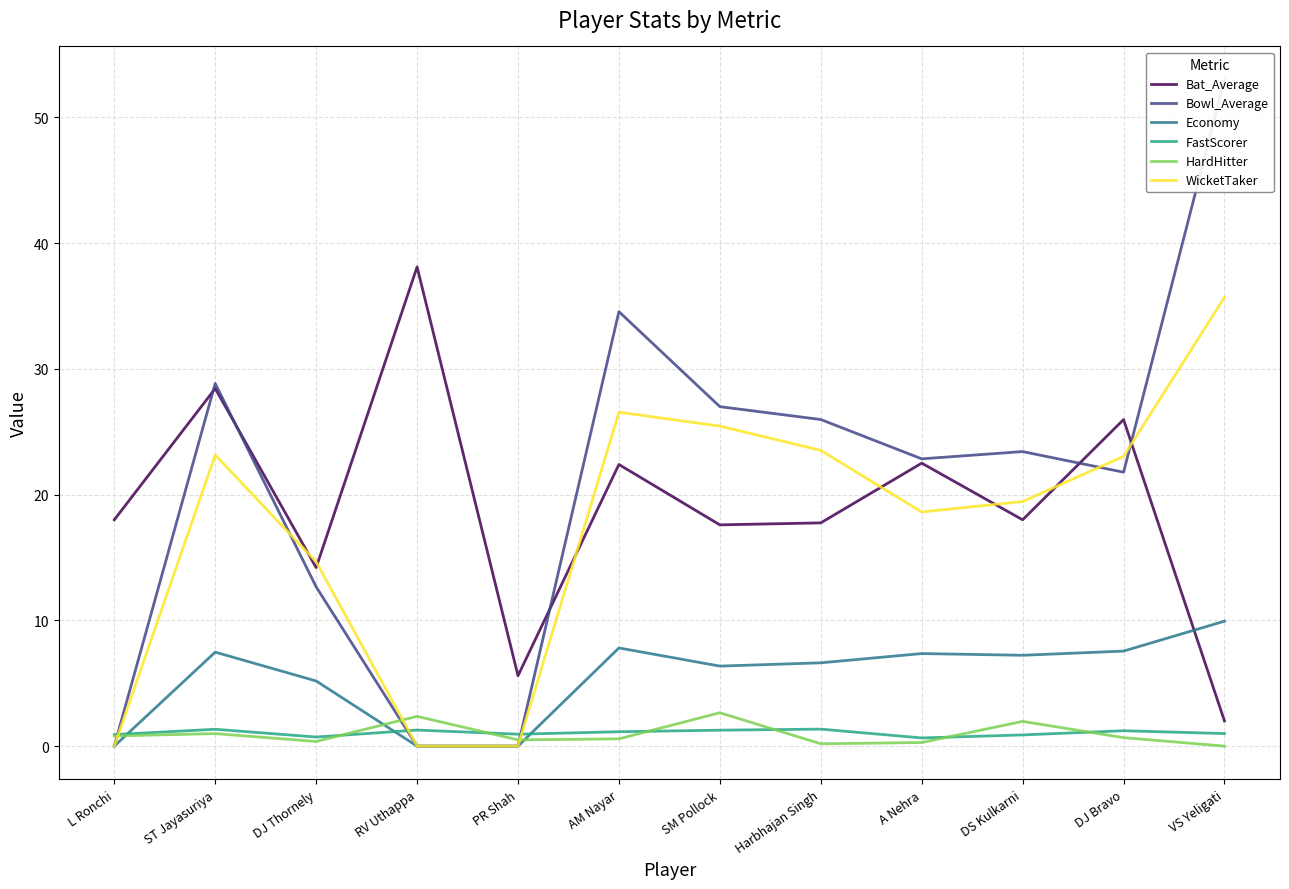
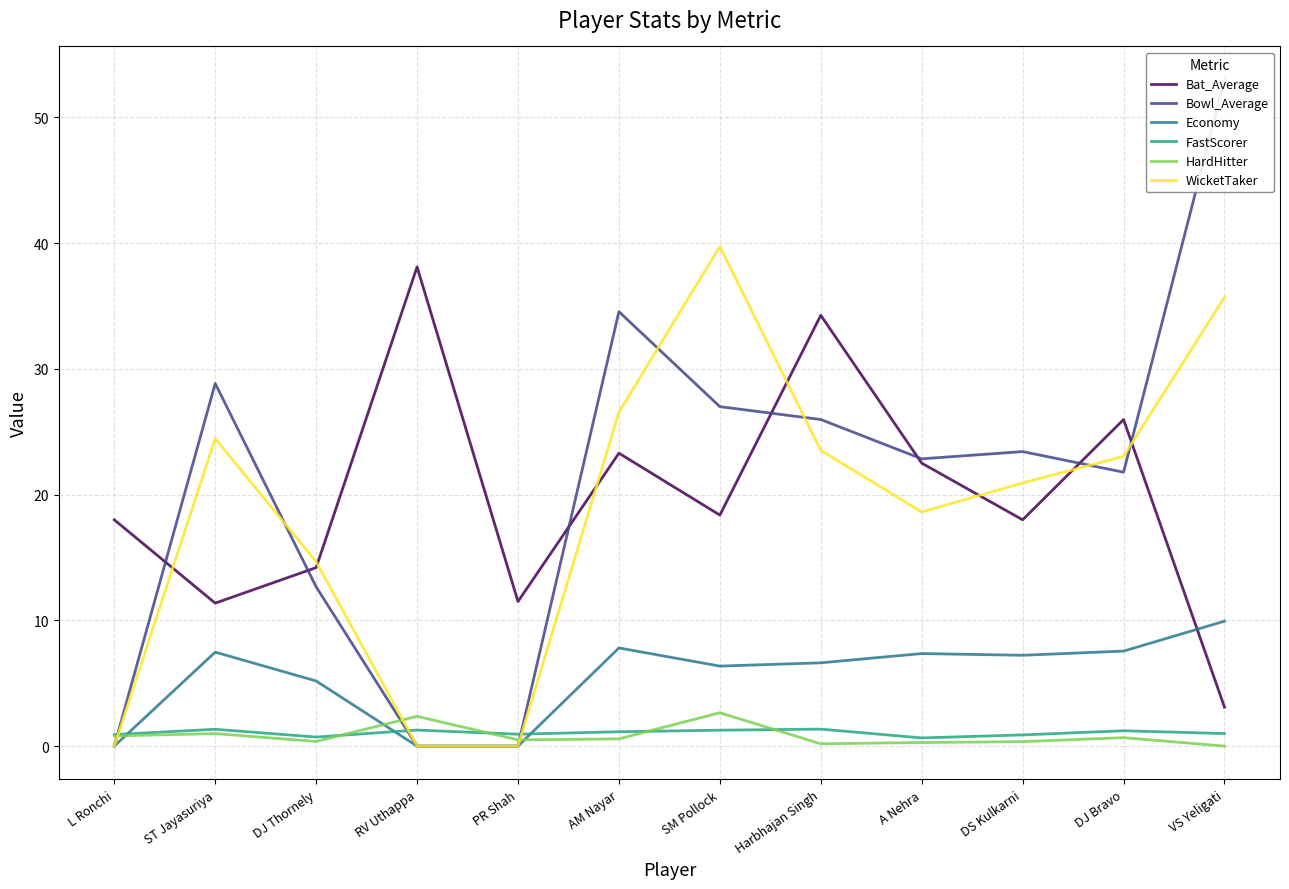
Bat_Average, ST Jayasuriya: 28.4 -> 11.4
WicketTaker, ST Jayasuriya: 23.2 -> 24.5
Bat_Average, PR Shah: 5.6 -> 11.5
Bat_Average, AM Nayar: 22.4 -> 23.3
Bat_Average, SM Pollock: 17.6 -> 18.4
WicketTaker, SM Pollock: 25.5 -> 39.7
Bat_Average, Harbhajan Singh: 17.8 -> 34.3
HardHitter, DS Kulkarni: 2.0 -> 0.4
WicketTaker, DS Kulkarni: 19.5 -> 20.9
Bat_Average, VS Yeligati: 2.0 -> 3.1
